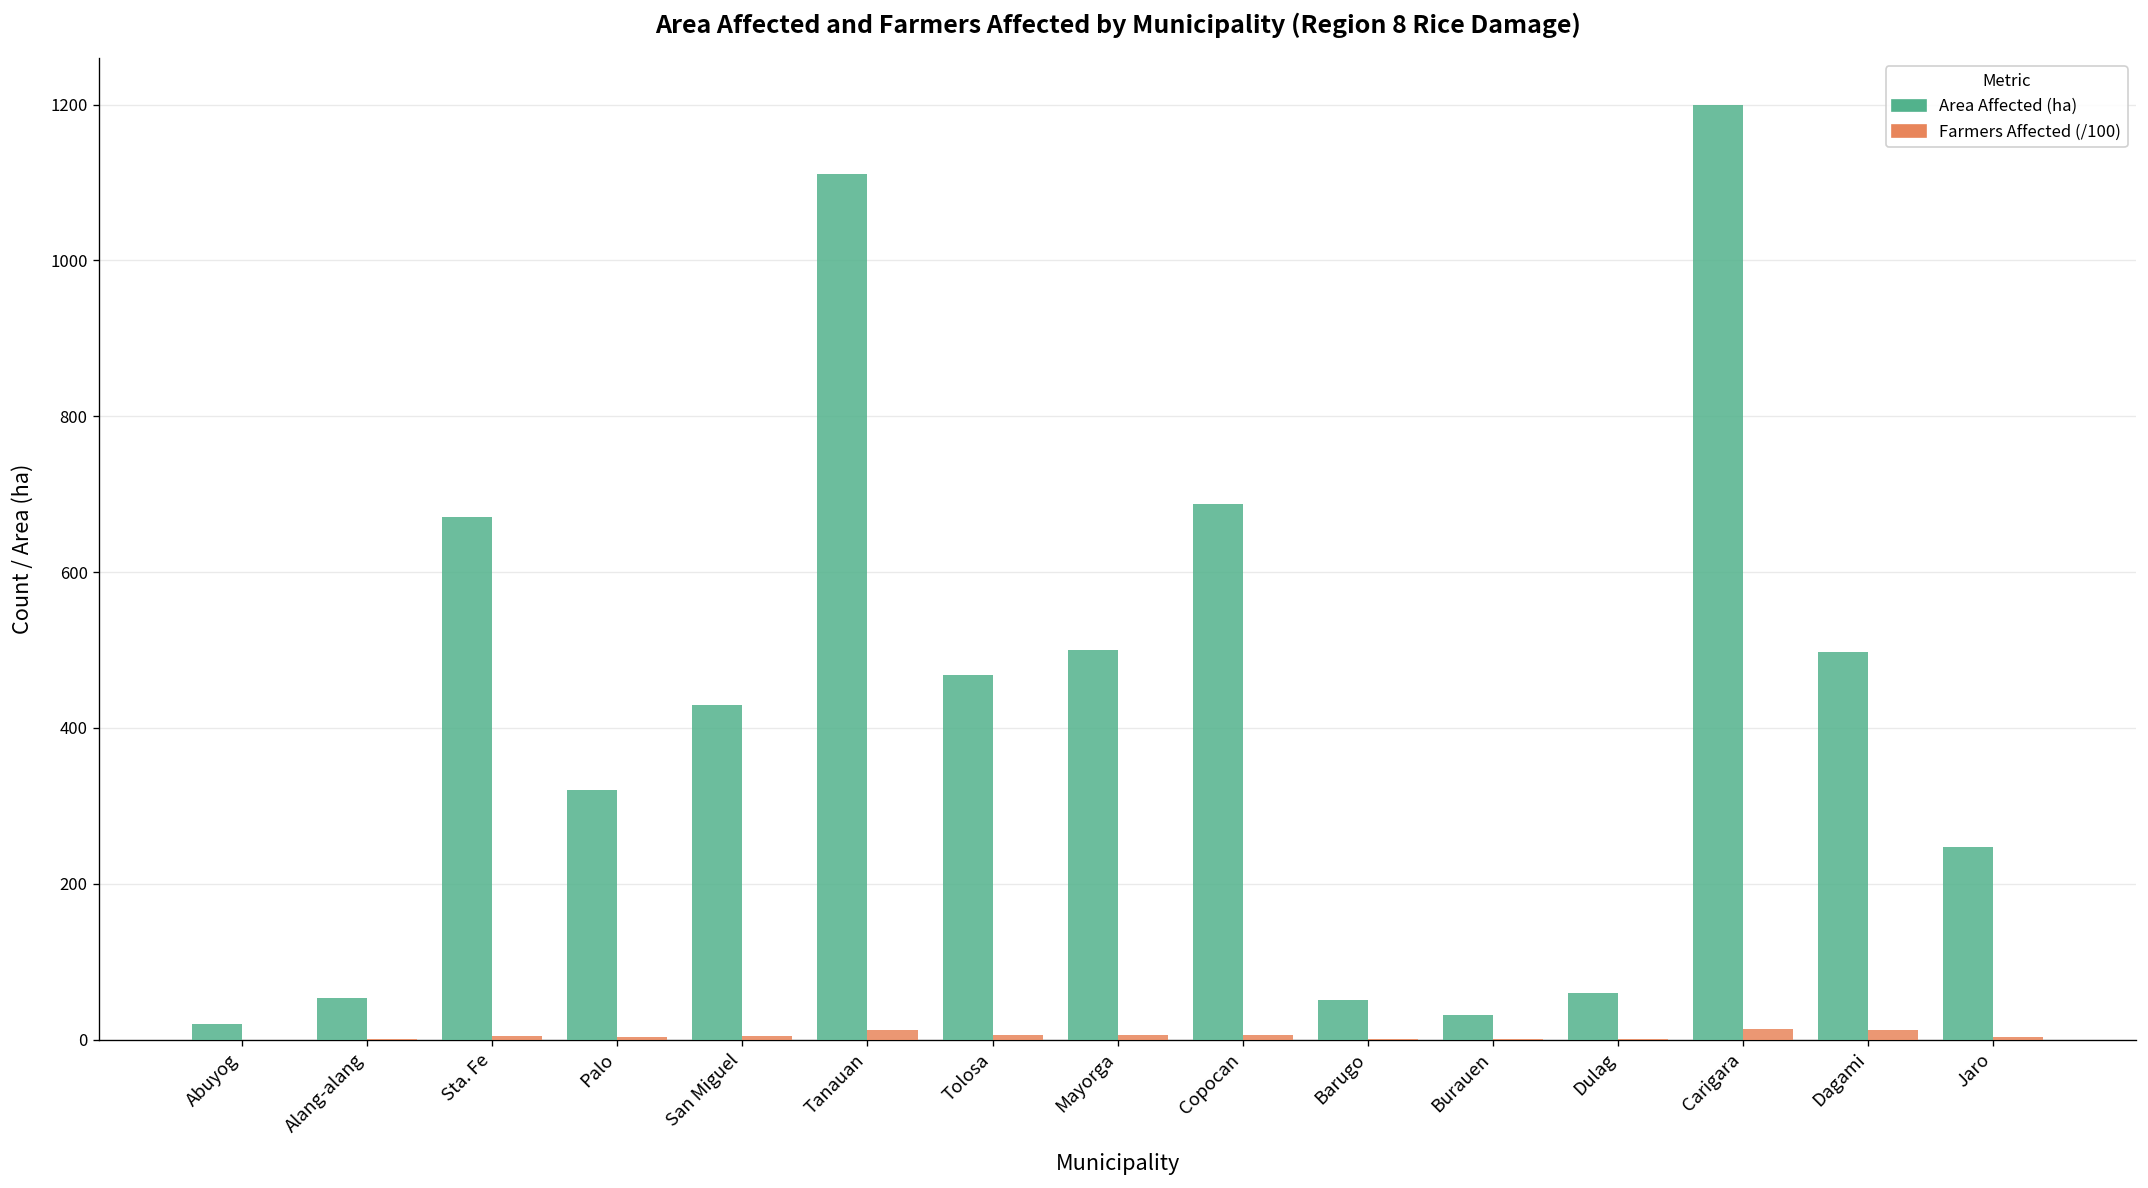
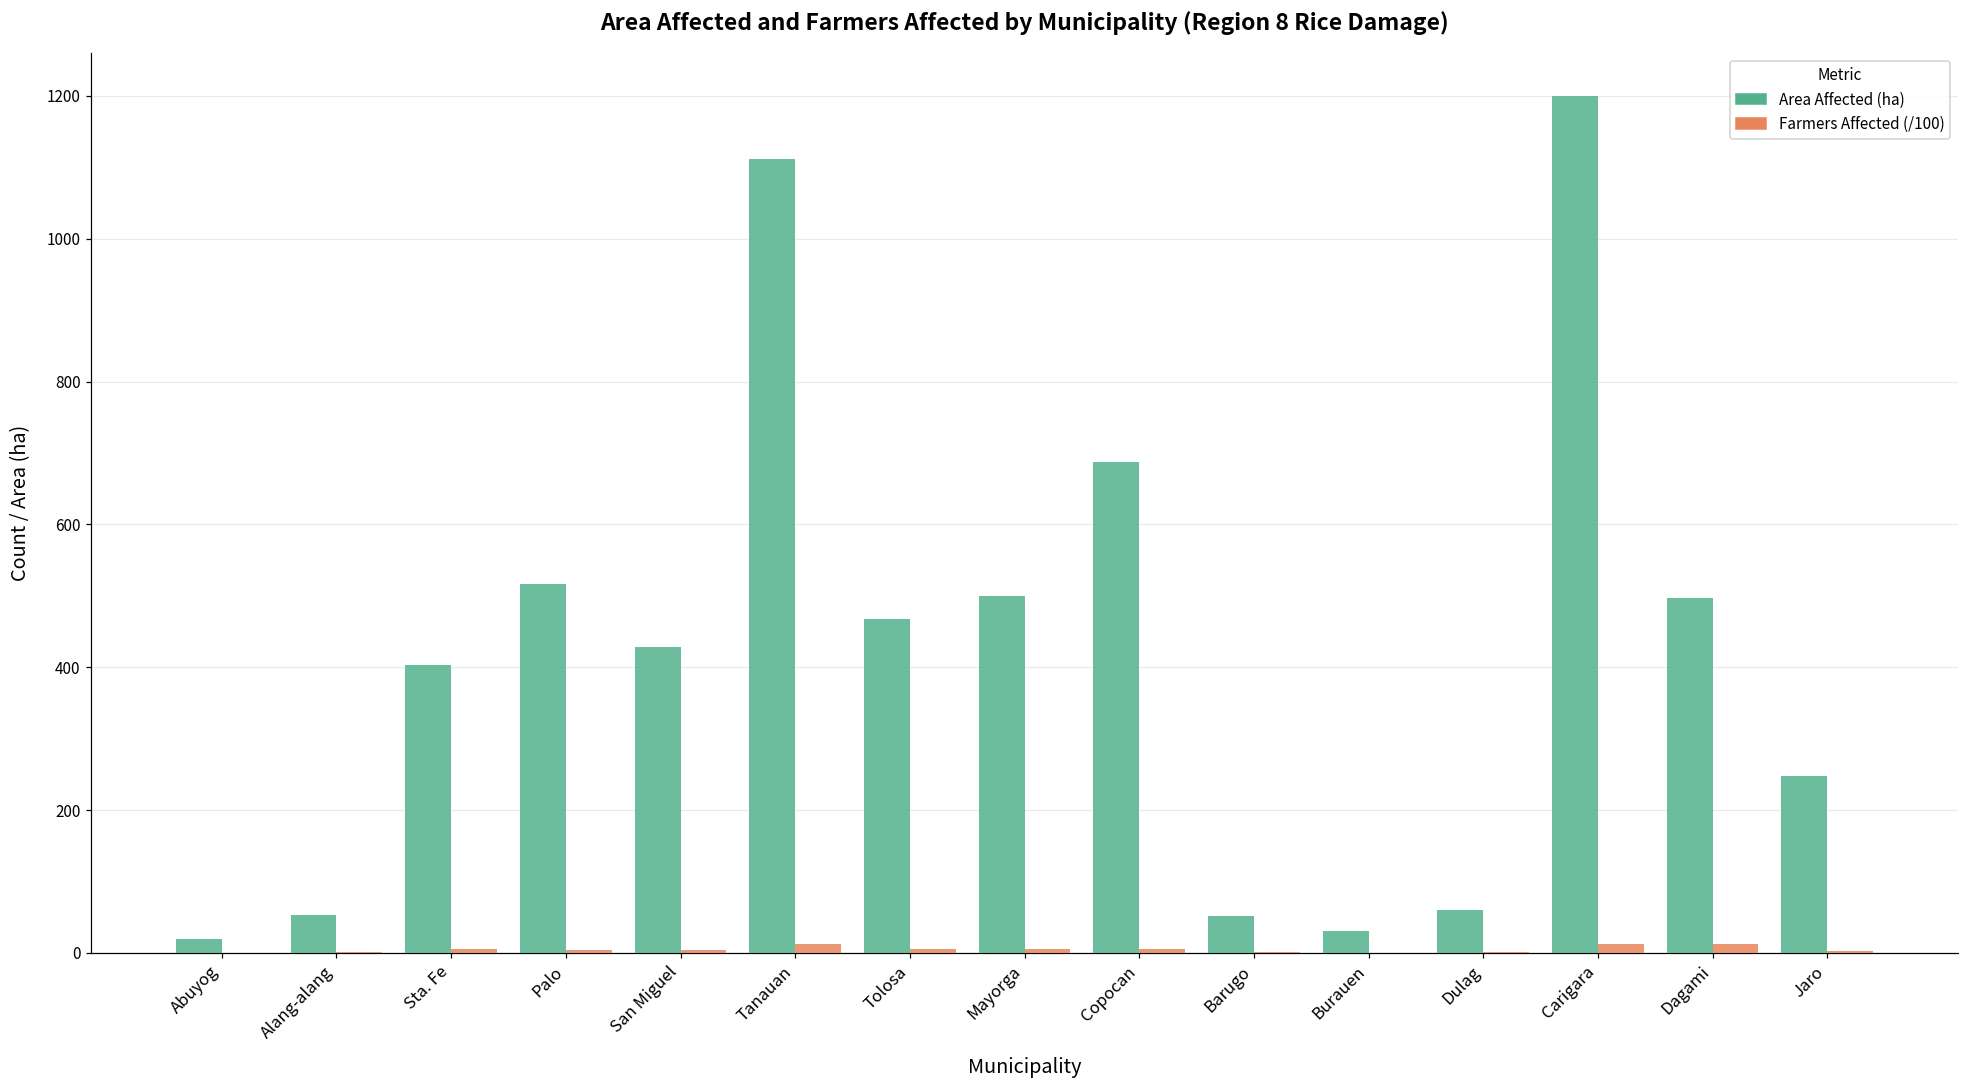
Area Affected (ha), Sta. Fe: 670 -> 400
Area Affected (ha), Palo: 320 -> 520
